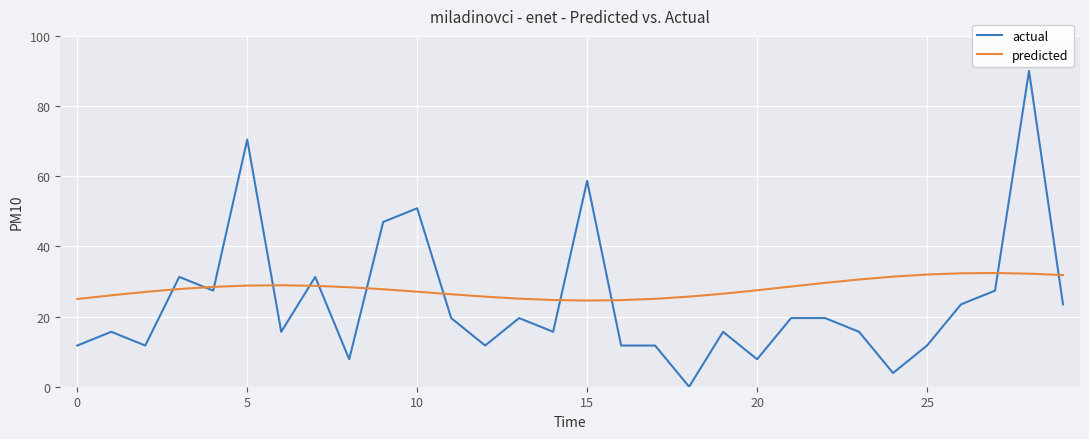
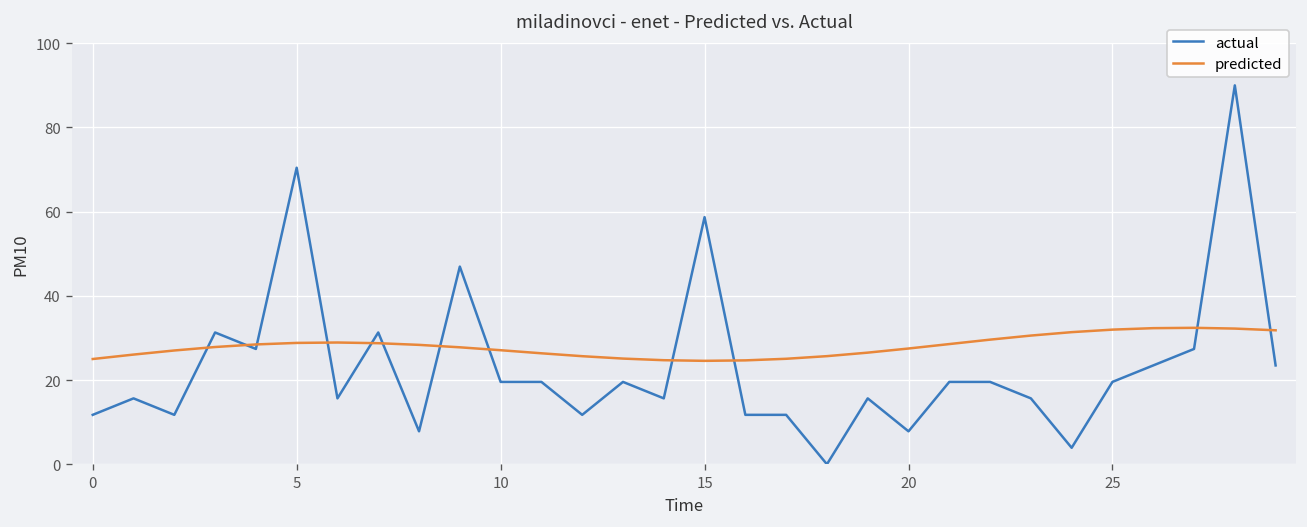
actual, 10: 51 -> 20
actual, 25: 12 -> 20
